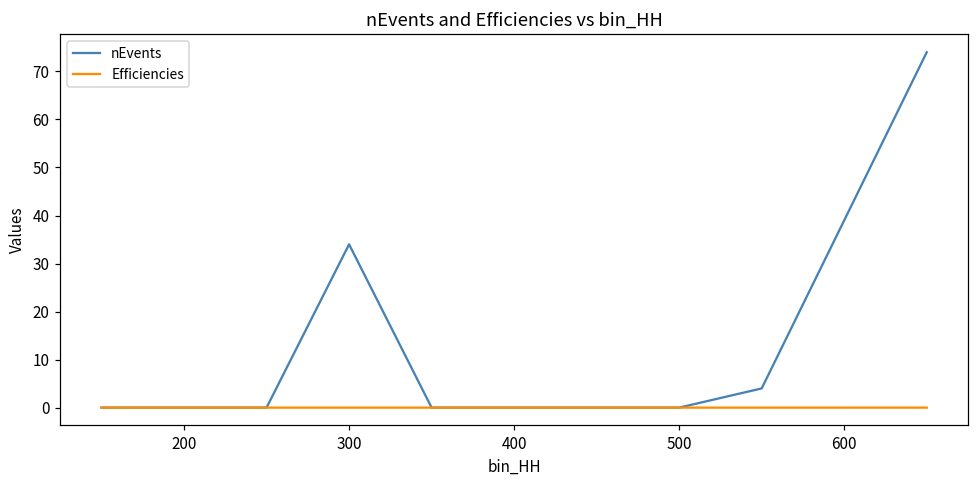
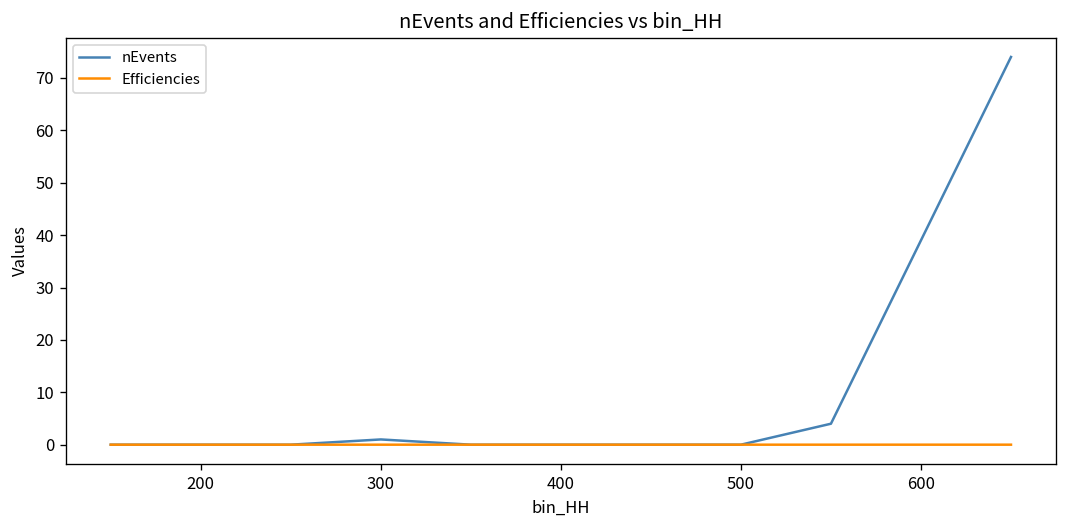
nEvents, 300: 34 -> 1
